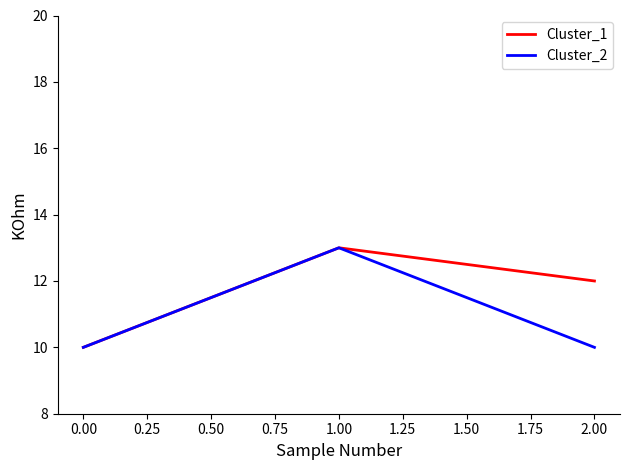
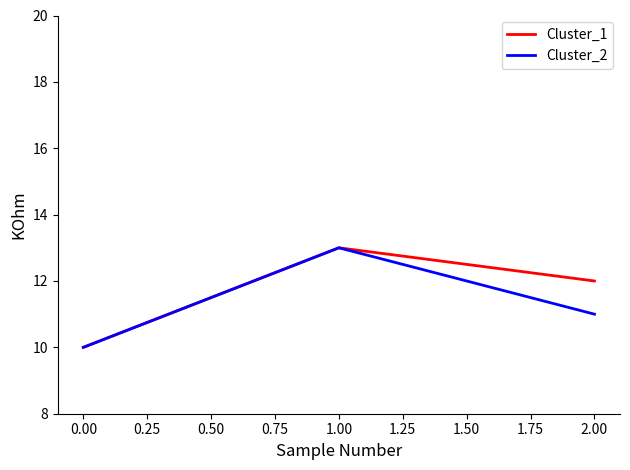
Cluster_2, 2.00: 10 -> 11
